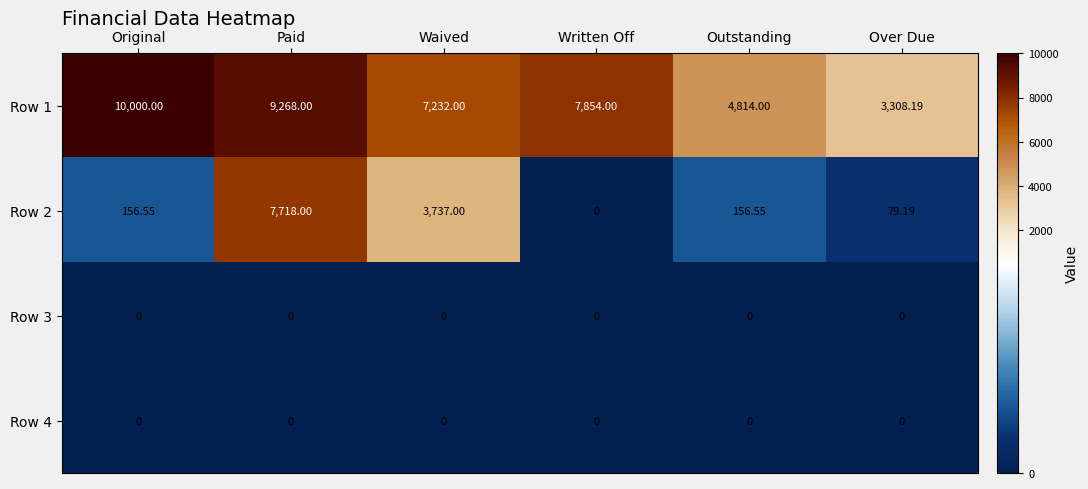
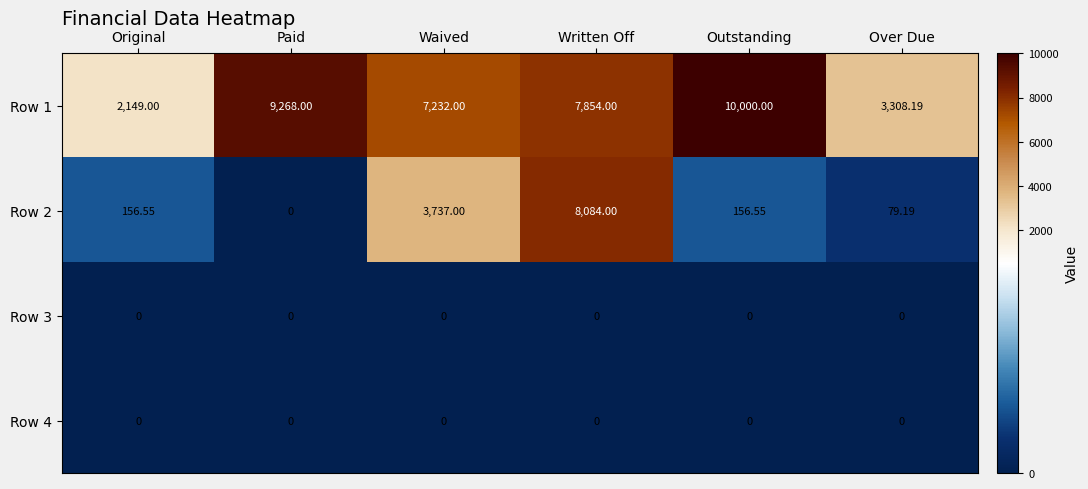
Row 1, Original: 10,000.00 -> 2,149.00
Row 1, Outstanding: 4,814.00 -> 10,000.00
Row 2, Paid: 7,718.00 -> 0
Row 2, Written Off: 0 -> 8,084.00
